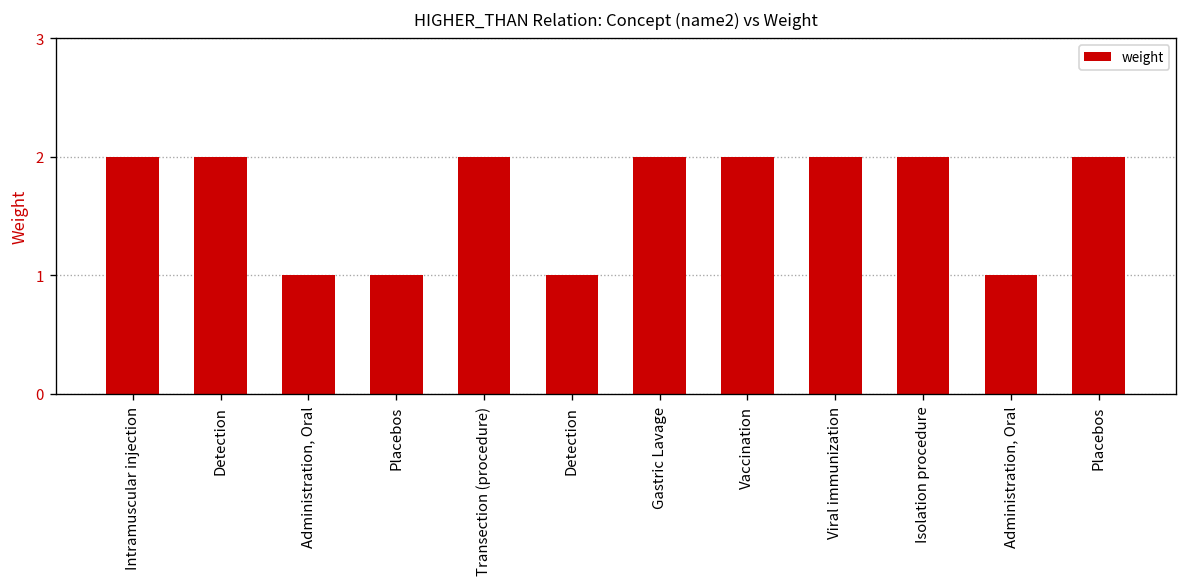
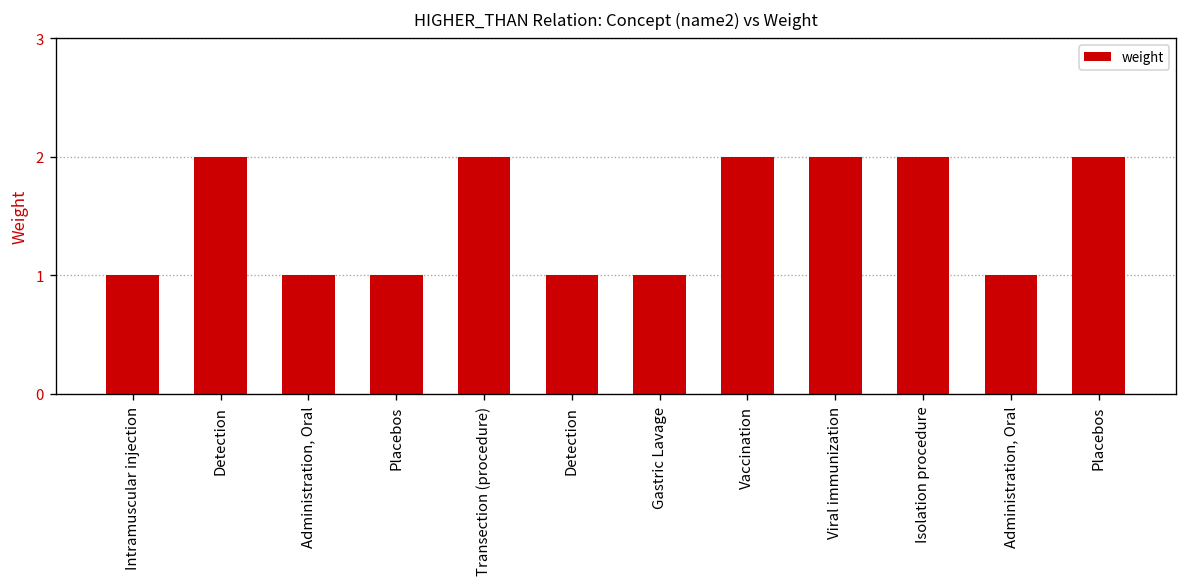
Intramuscular injection: 2 -> 1
Gastric Lavage: 2 -> 1
